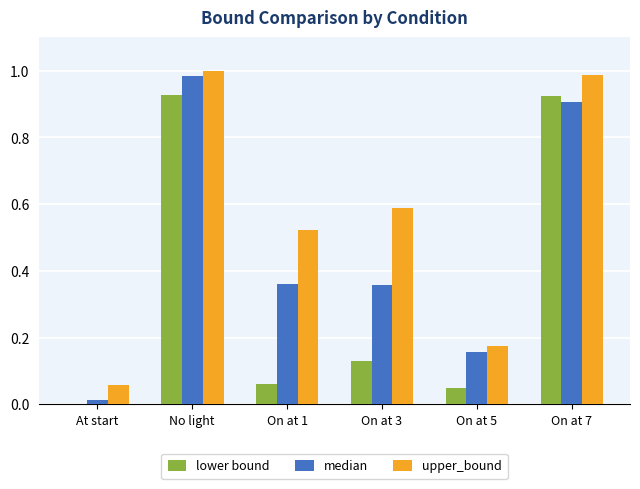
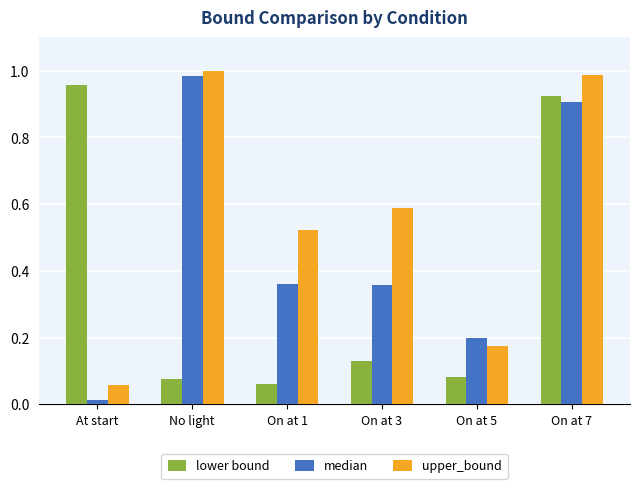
lower bound, At start: 0.00 -> 0.96
lower bound, No light: 0.93 -> 0.08
lower bound, On at 5: 0.05 -> 0.08
median, On at 5: 0.16 -> 0.20
